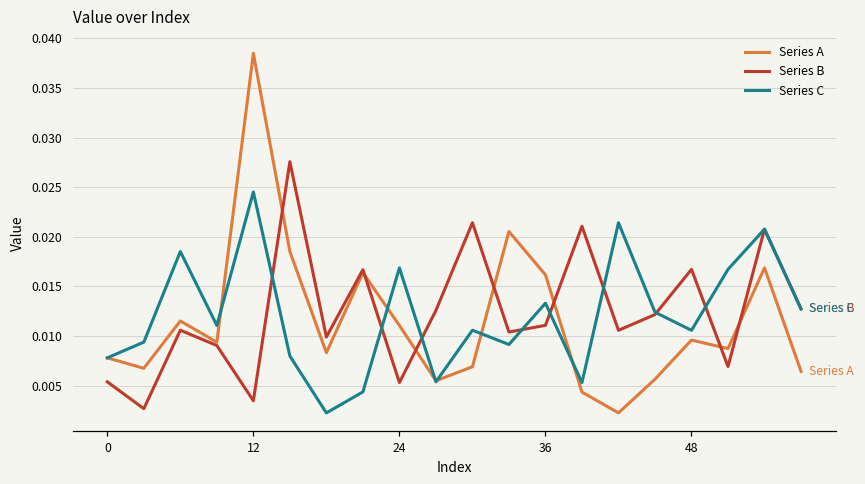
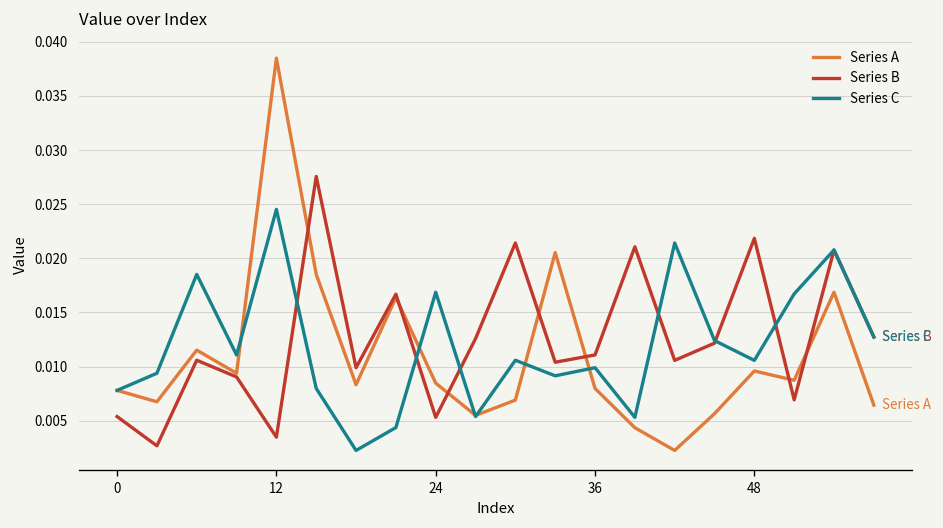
Series A, 24: 0.011 -> 0.008
Series A, 36: 0.016 -> 0.008
Series C, 36: 0.013 -> 0.010
Series B, 48: 0.017 -> 0.022
